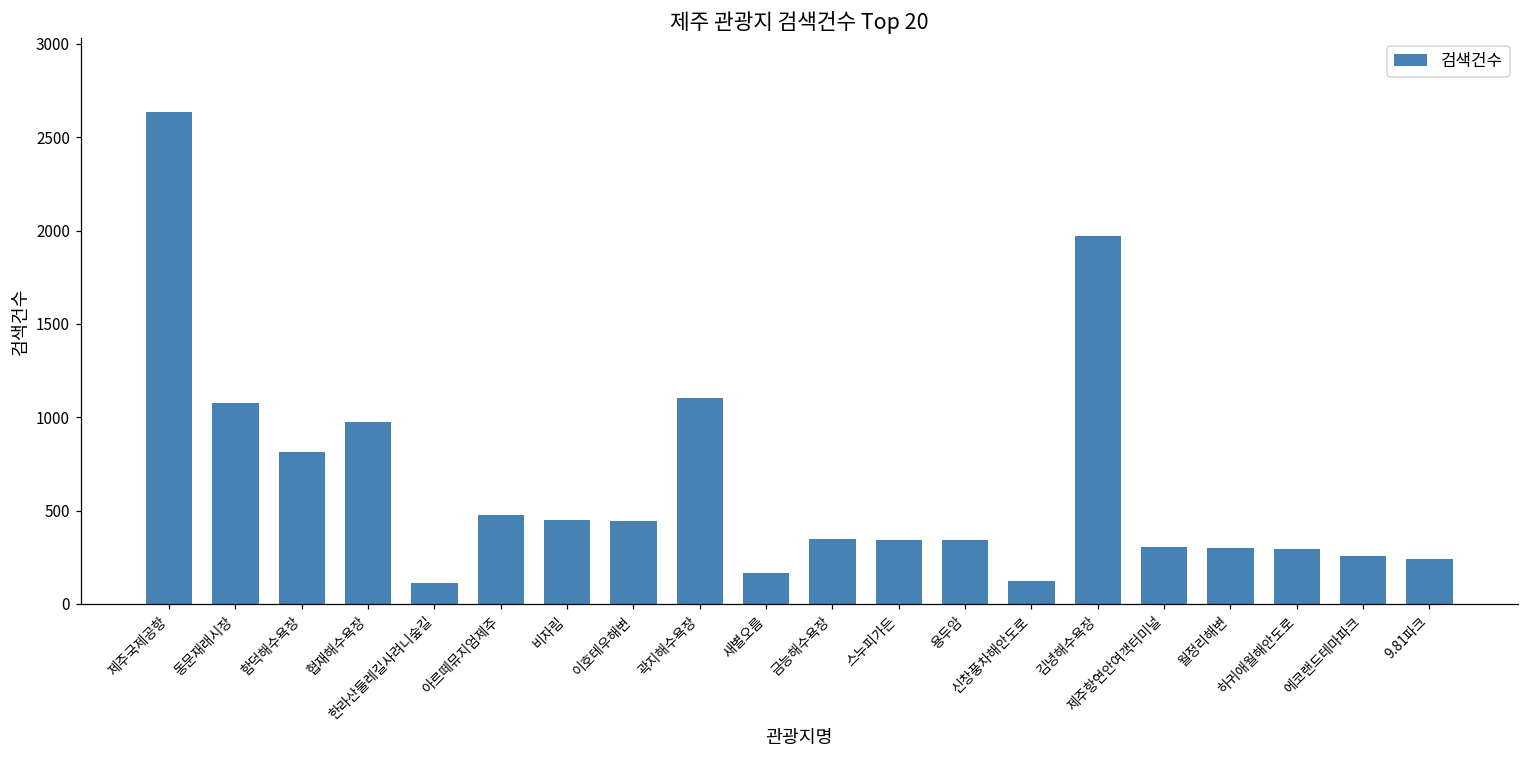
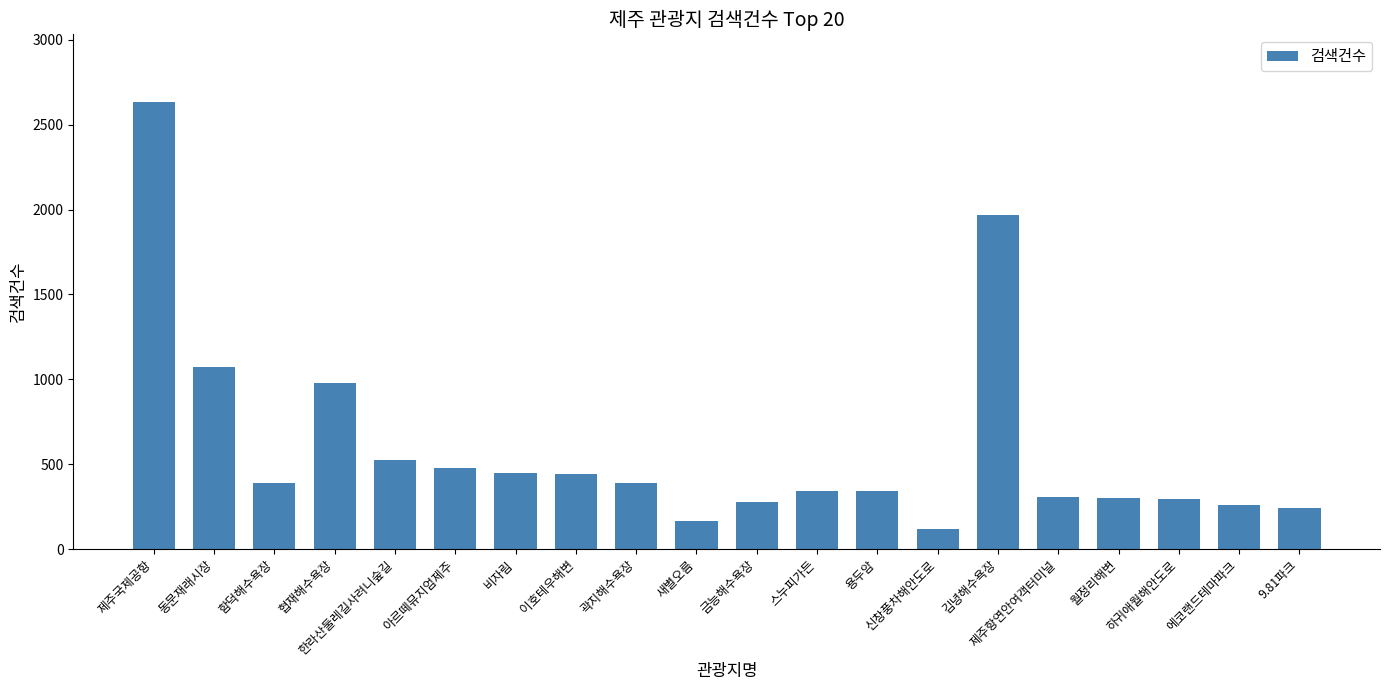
함덕해수욕장: 810 -> 390
한라산둘레길사려니숲길: 110 -> 520
곽지해수욕장: 1100 -> 390
금능해수욕장: 350 -> 280
